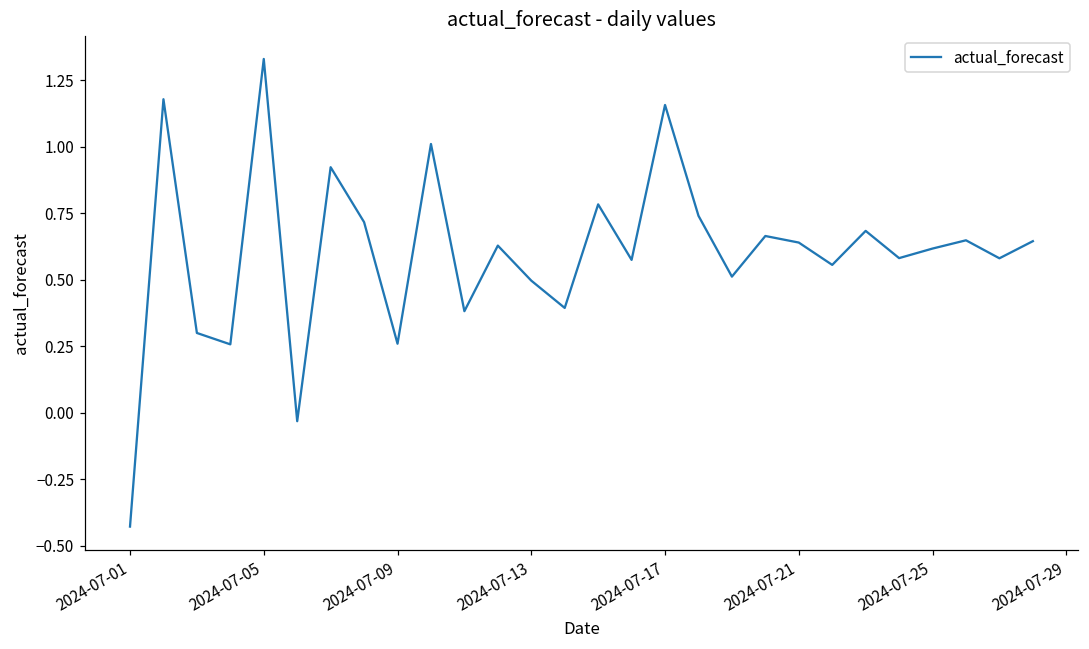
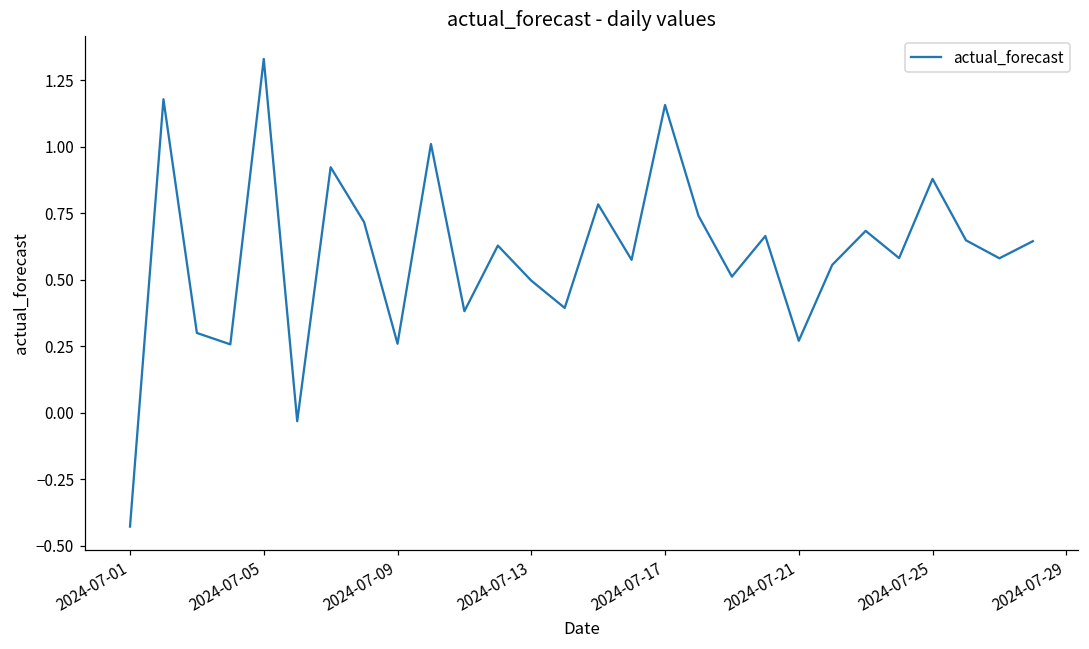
2024-07-21: 0.64 -> 0.27
2024-07-25: 0.62 -> 0.88
